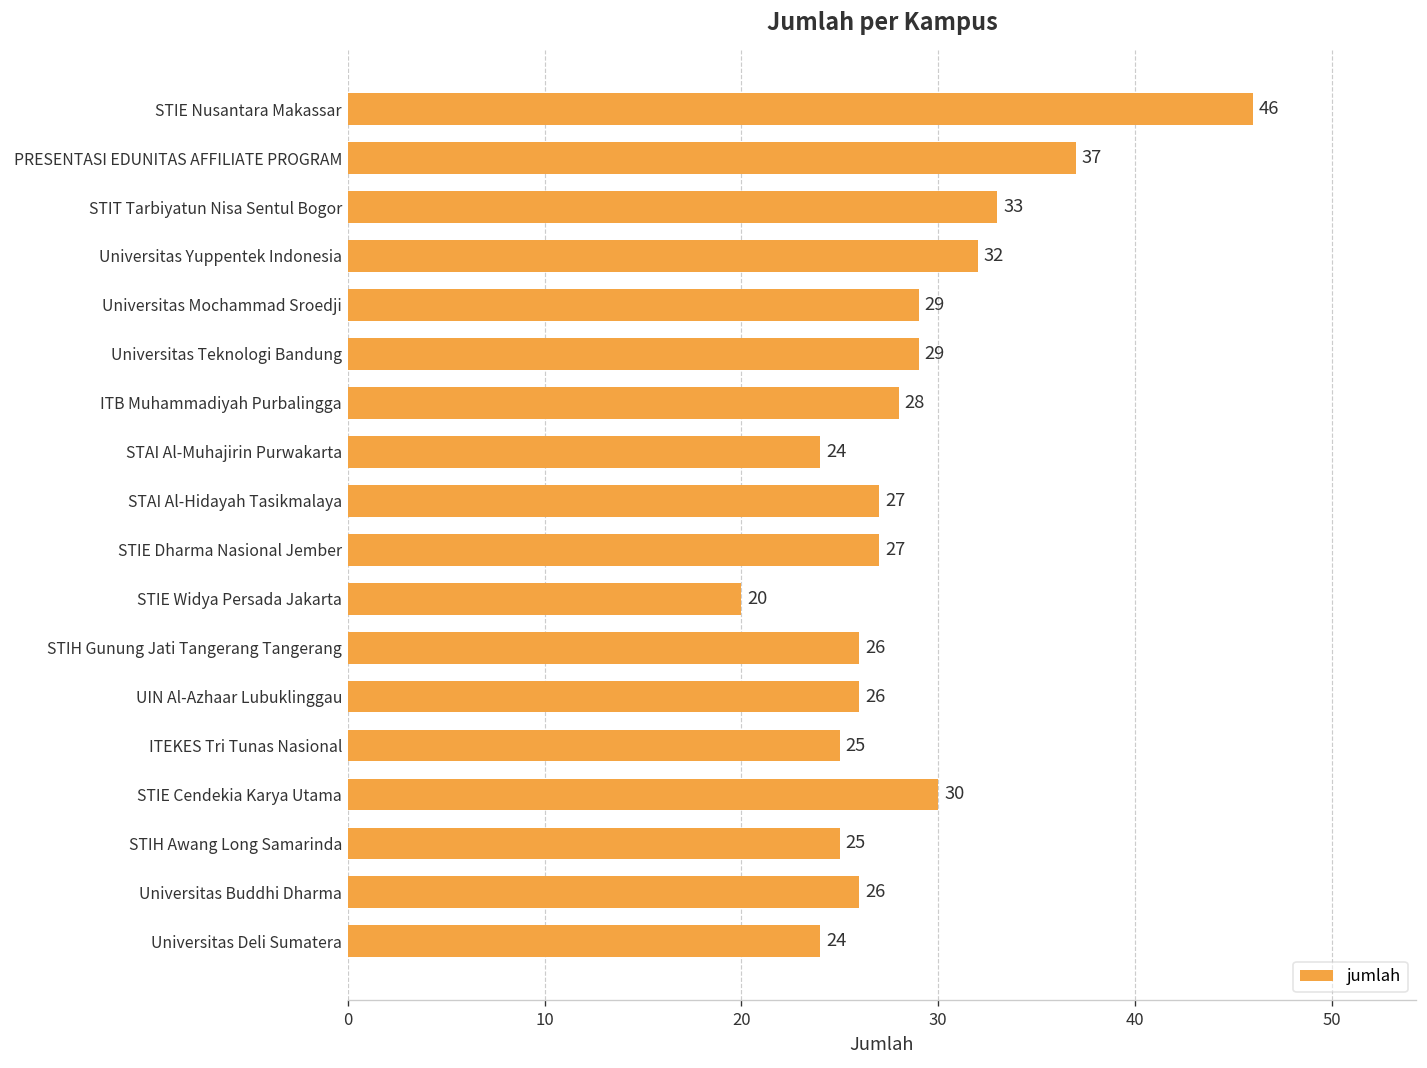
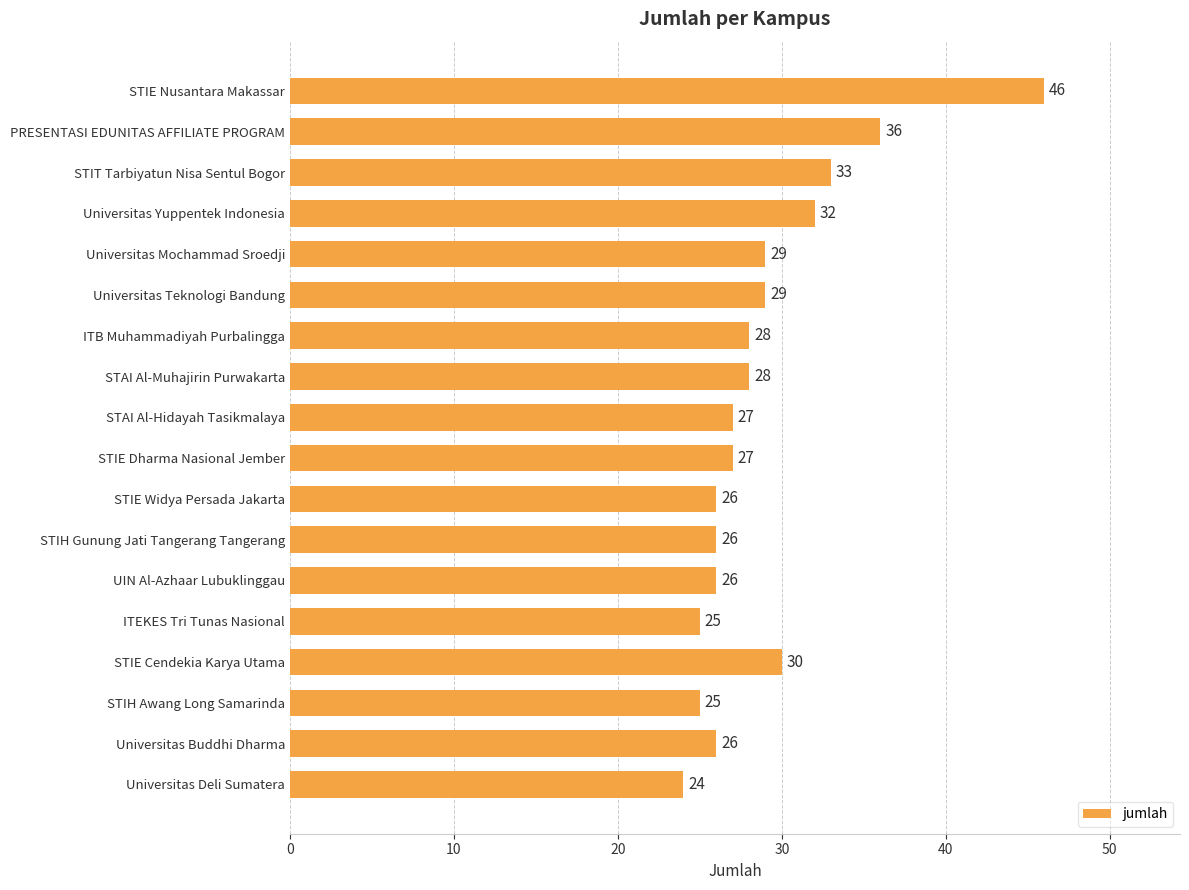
PRESENTASI EDUNITAS AFFILIATE PROGRAM: 37 -> 36
STAI Al-Muhajirin Purwakarta: 24 -> 28
STIE Widya Persada Jakarta: 20 -> 26
